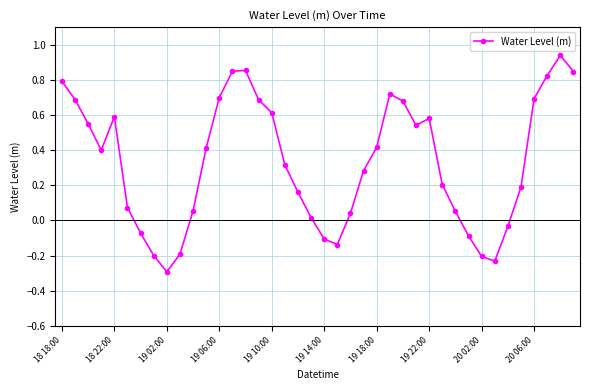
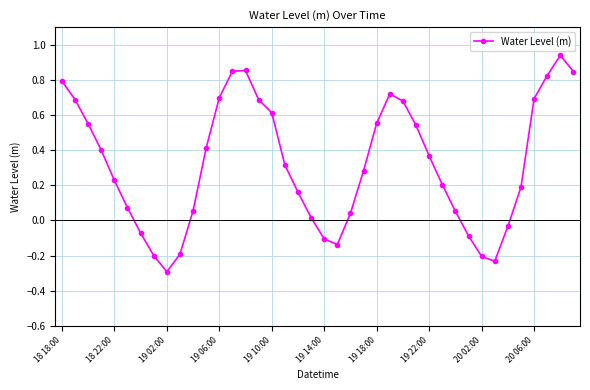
18 22:00: 0.59 -> 0.23
19 18:00: 0.42 -> 0.55
19 22:00: 0.58 -> 0.37
